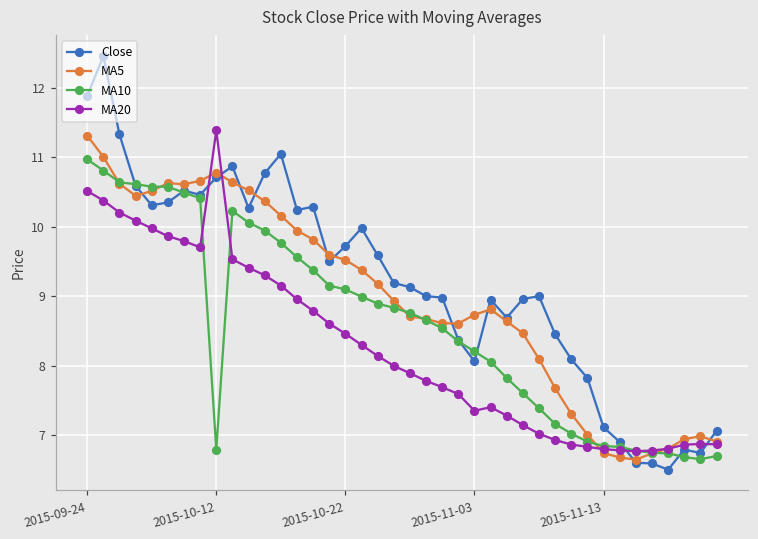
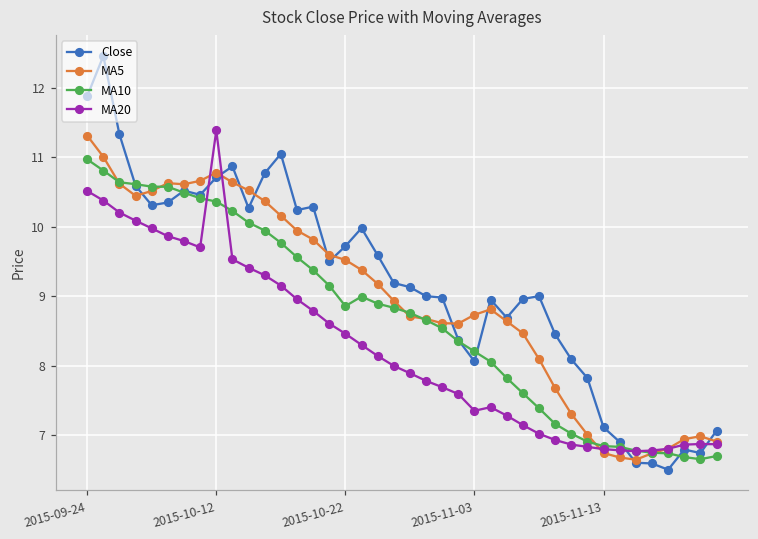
MA10, 2015-10-12: 6.8 -> 10.4
MA10, 2015-10-22: 9.1 -> 8.9
